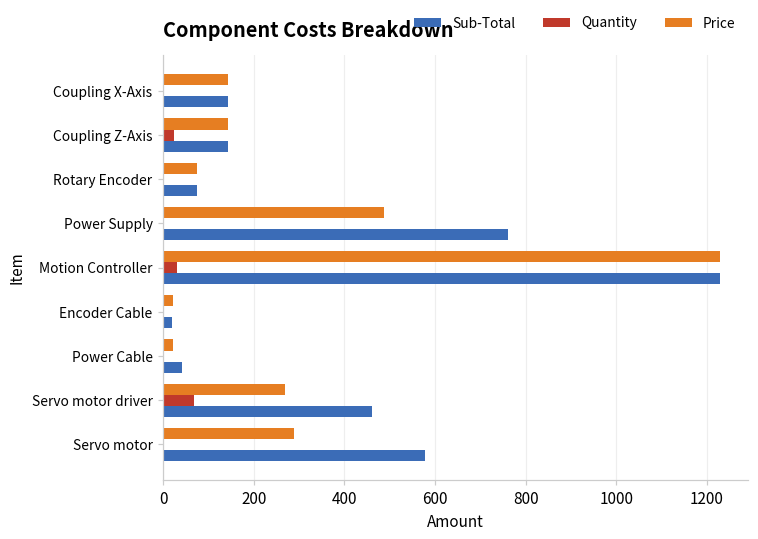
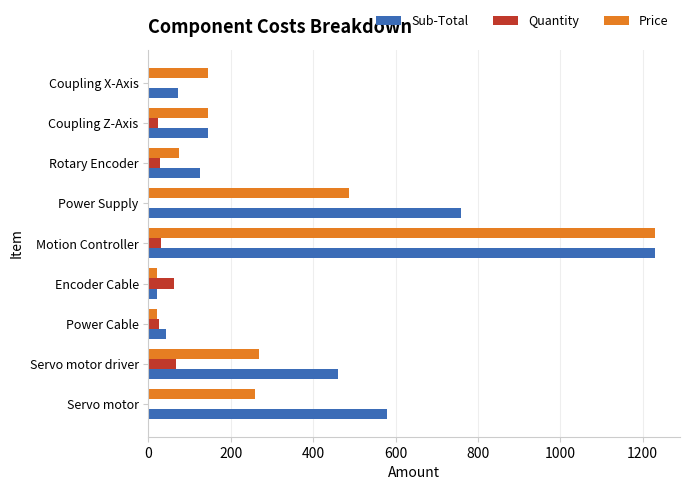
Sub-Total, Coupling X-Axis: 140 -> 70
Quantity, Rotary Encoder: 0 -> 30
Sub-Total, Rotary Encoder: 70 -> 130
Quantity, Encoder Cable: 0 -> 60
Quantity, Power Cable: 0 -> 30
Price, Servo motor: 290 -> 260
